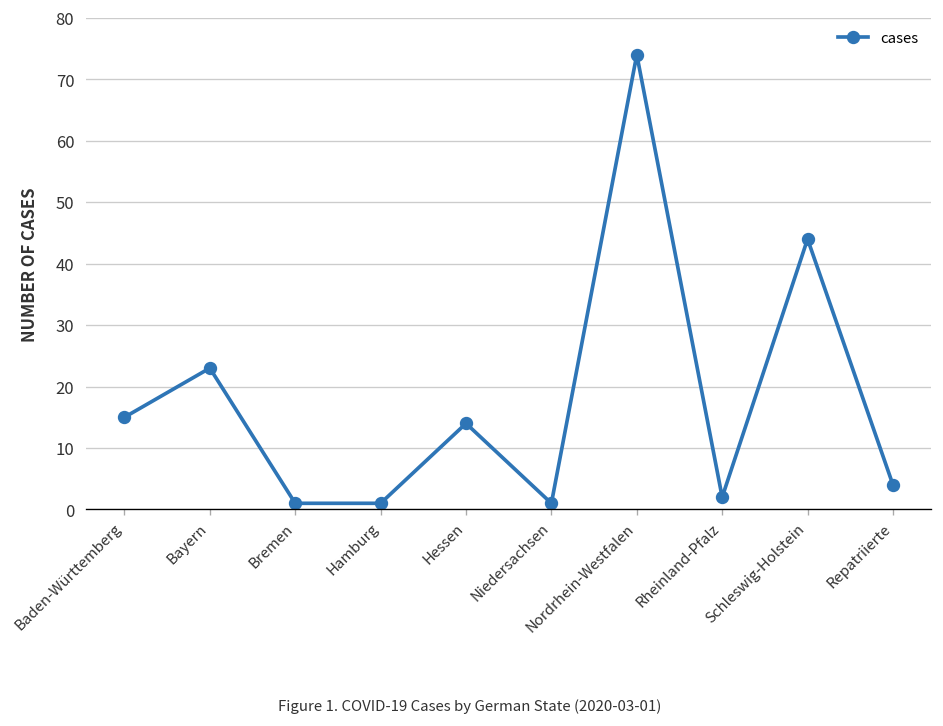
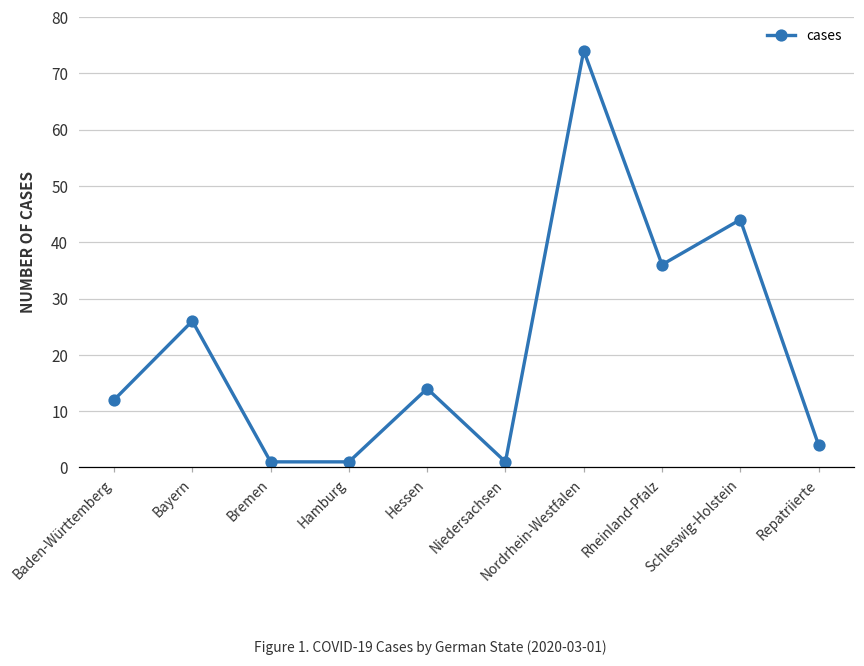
Baden-Württemberg: 15 -> 12
Bayern: 23 -> 26
Rheinland-Pfalz: 2 -> 36
